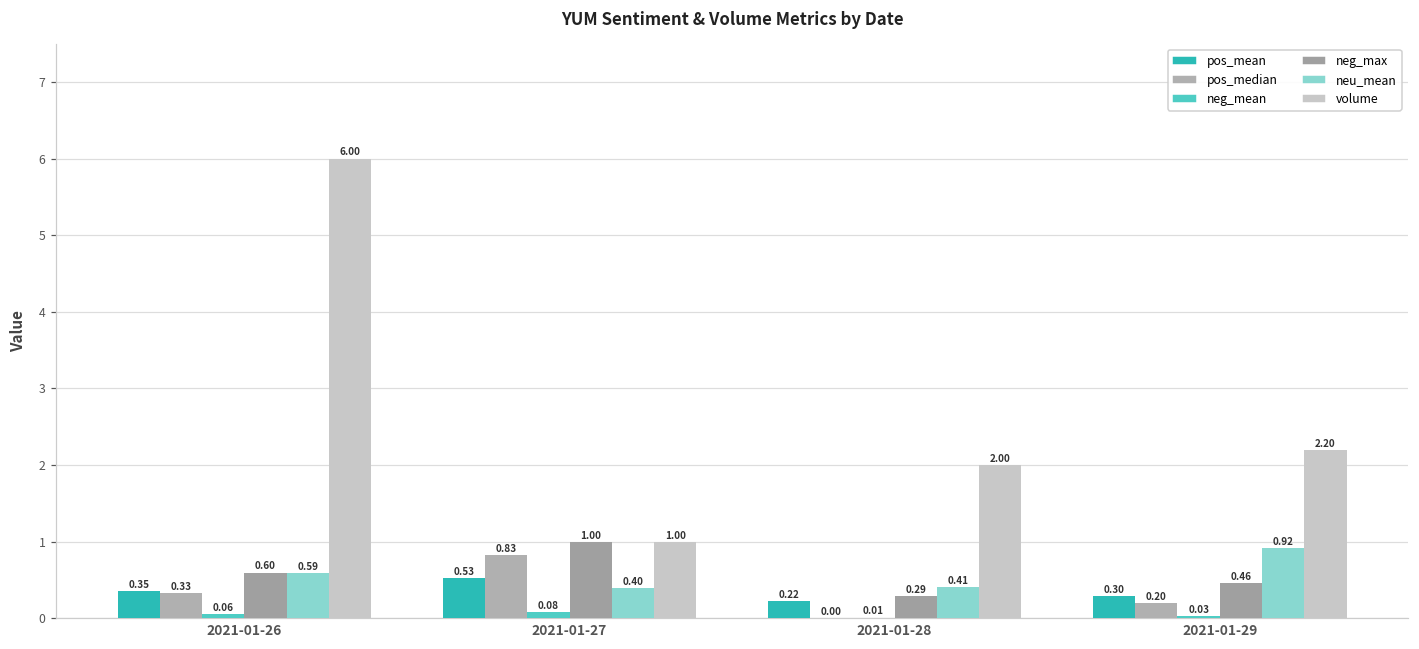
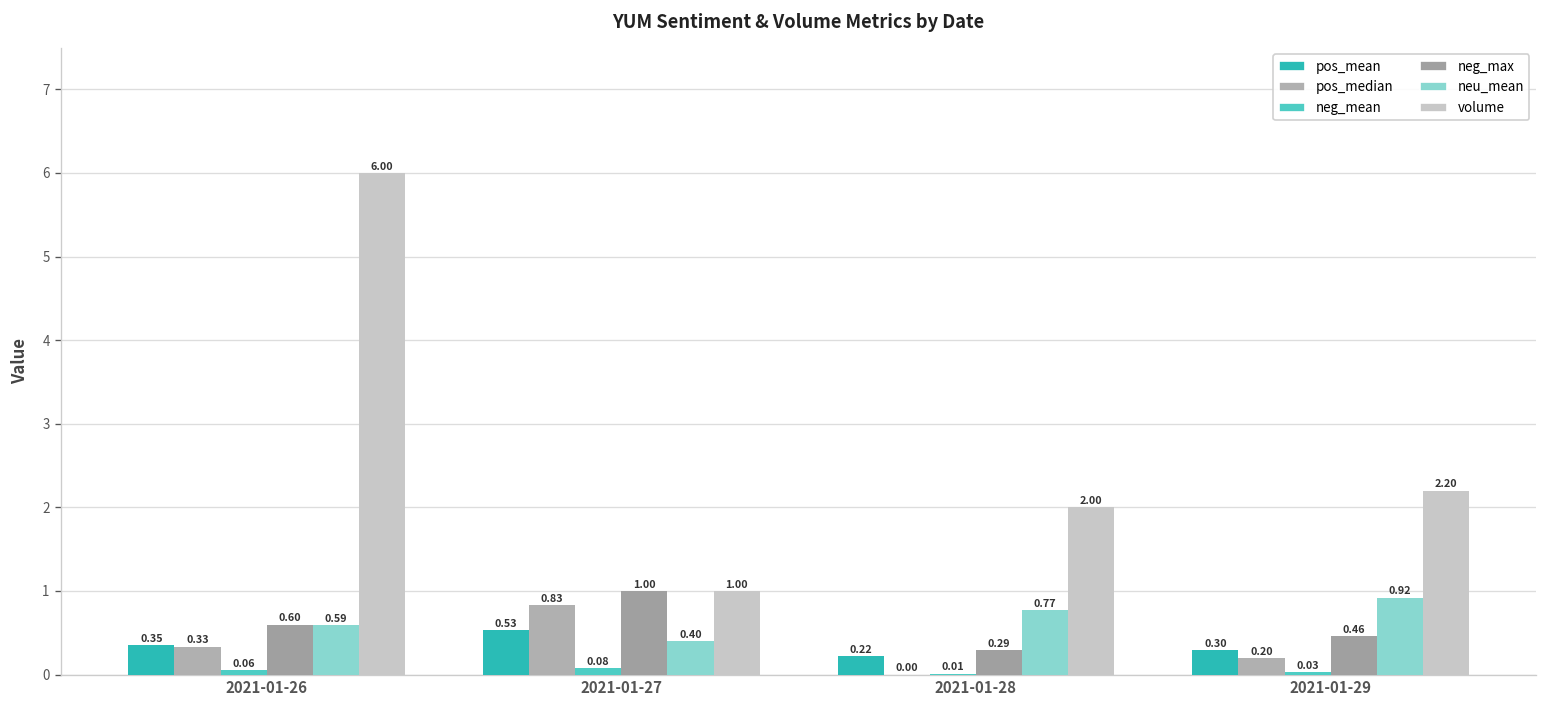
neu_mean, 2021-01-28: 0.41 -> 0.77
